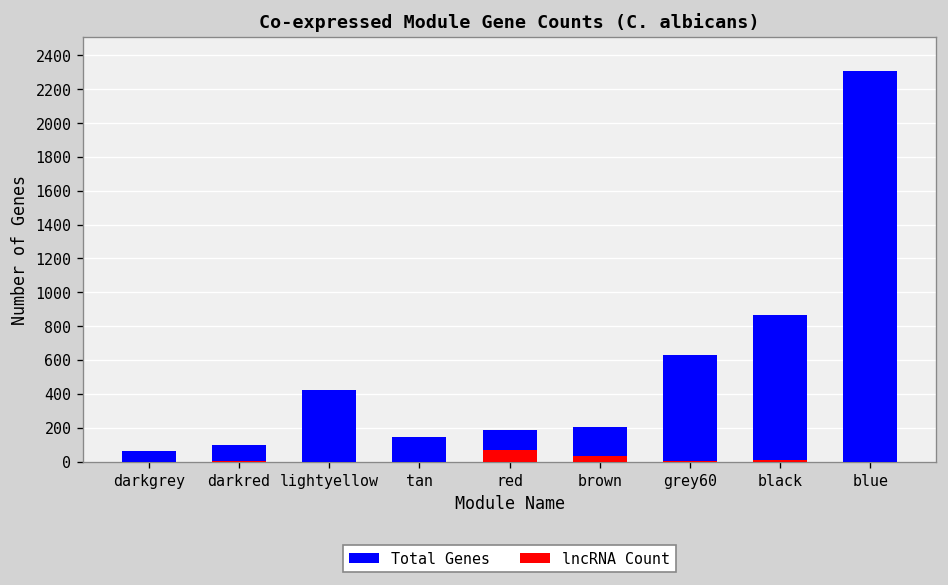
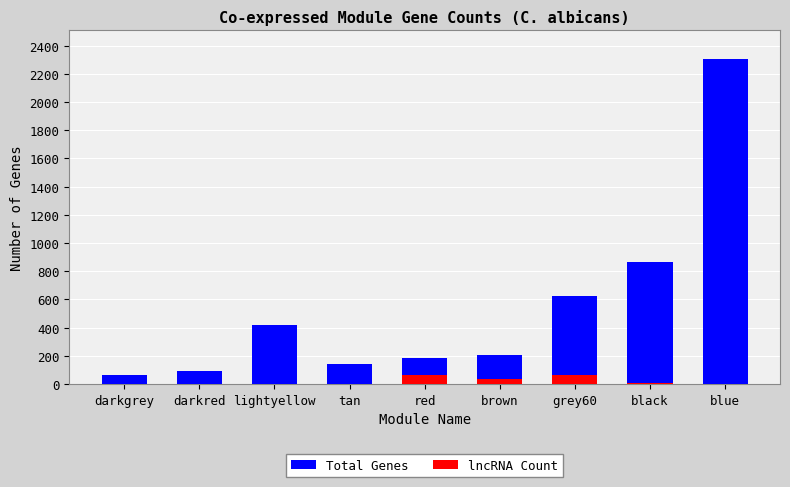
lncRNA Count, grey60: 0 -> 70
